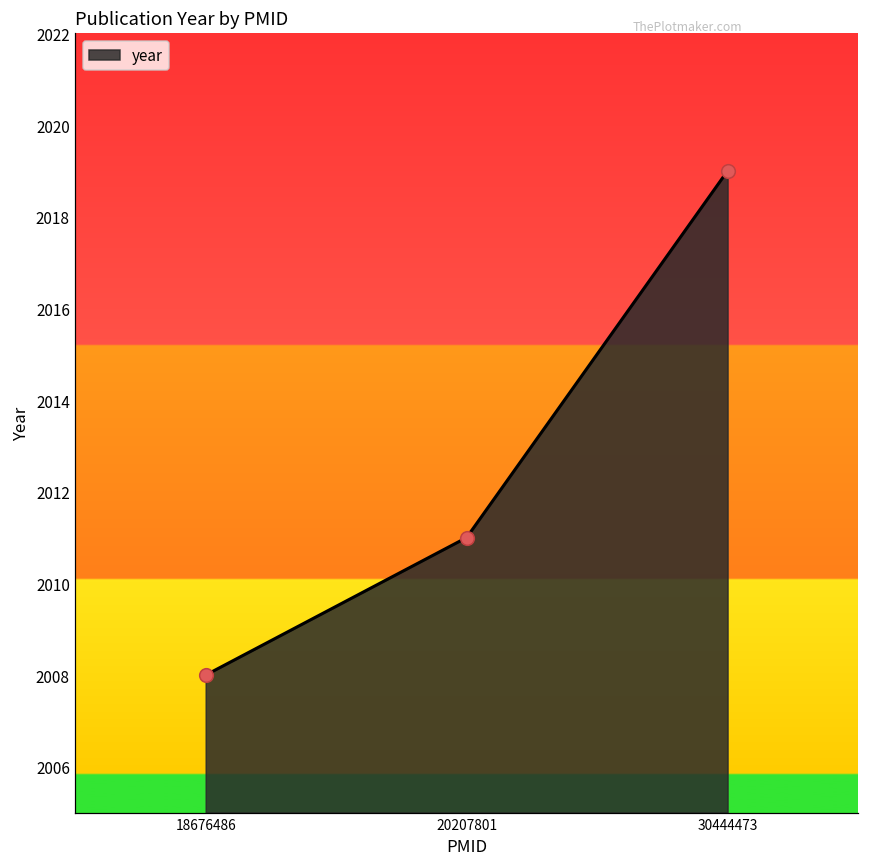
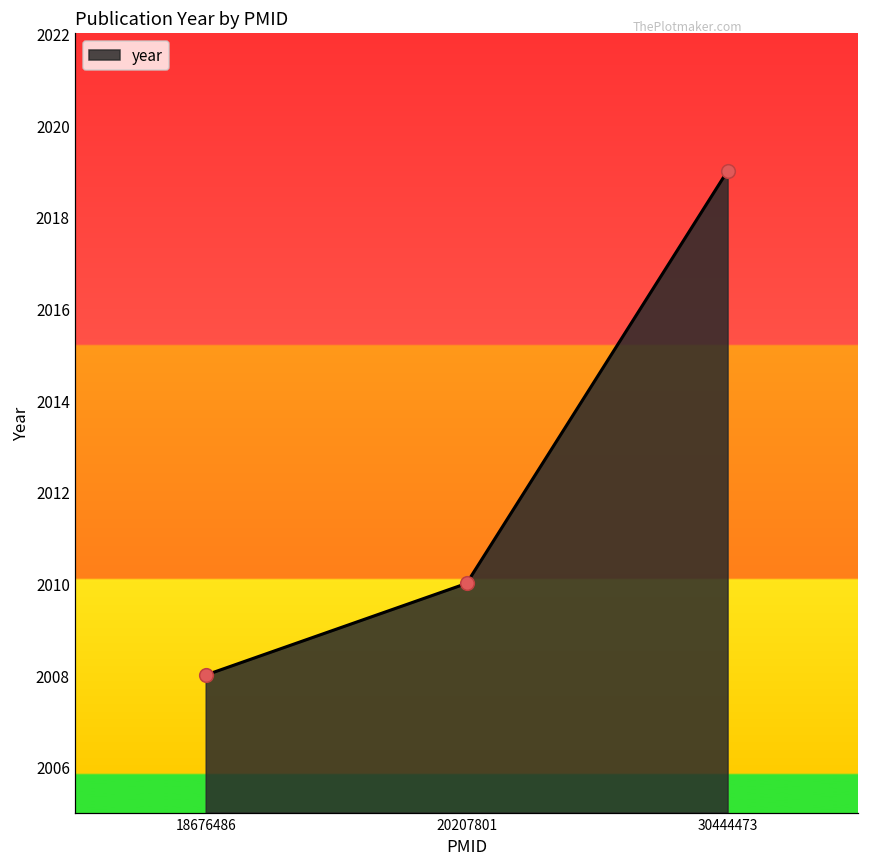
20207801: 2011 -> 2010
